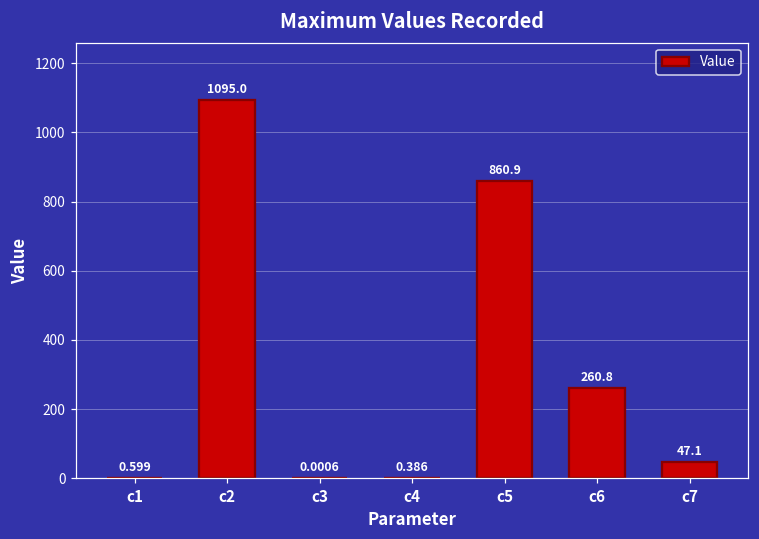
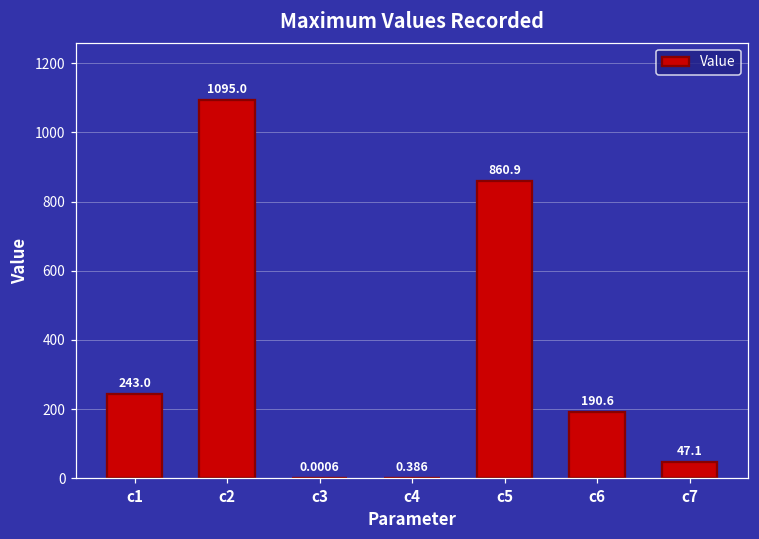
c1: 0.599 -> 243.0
c6: 260.8 -> 190.6
